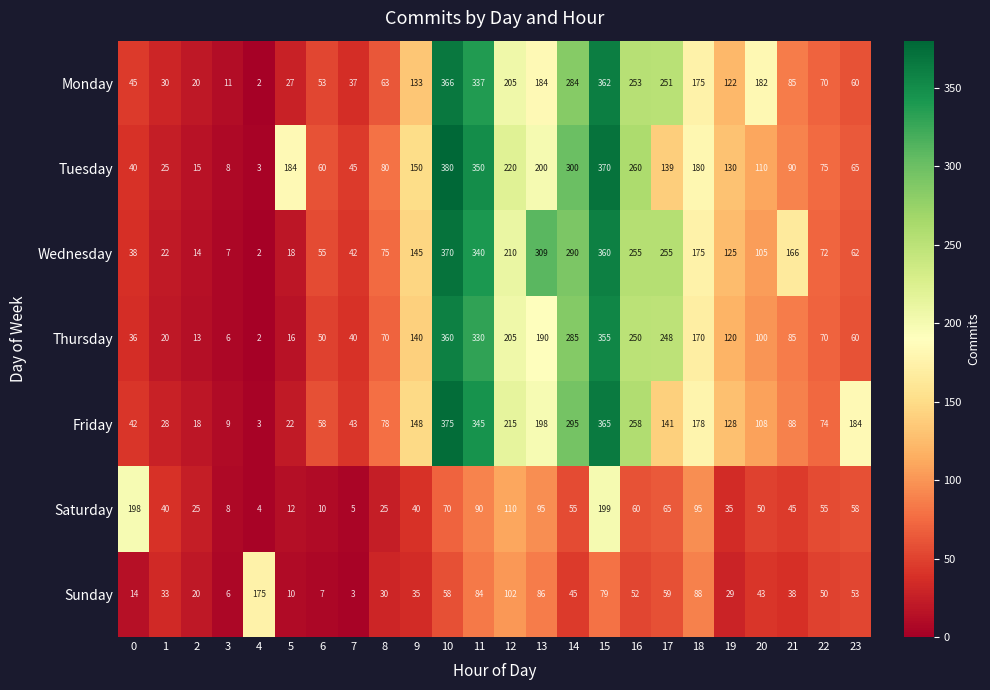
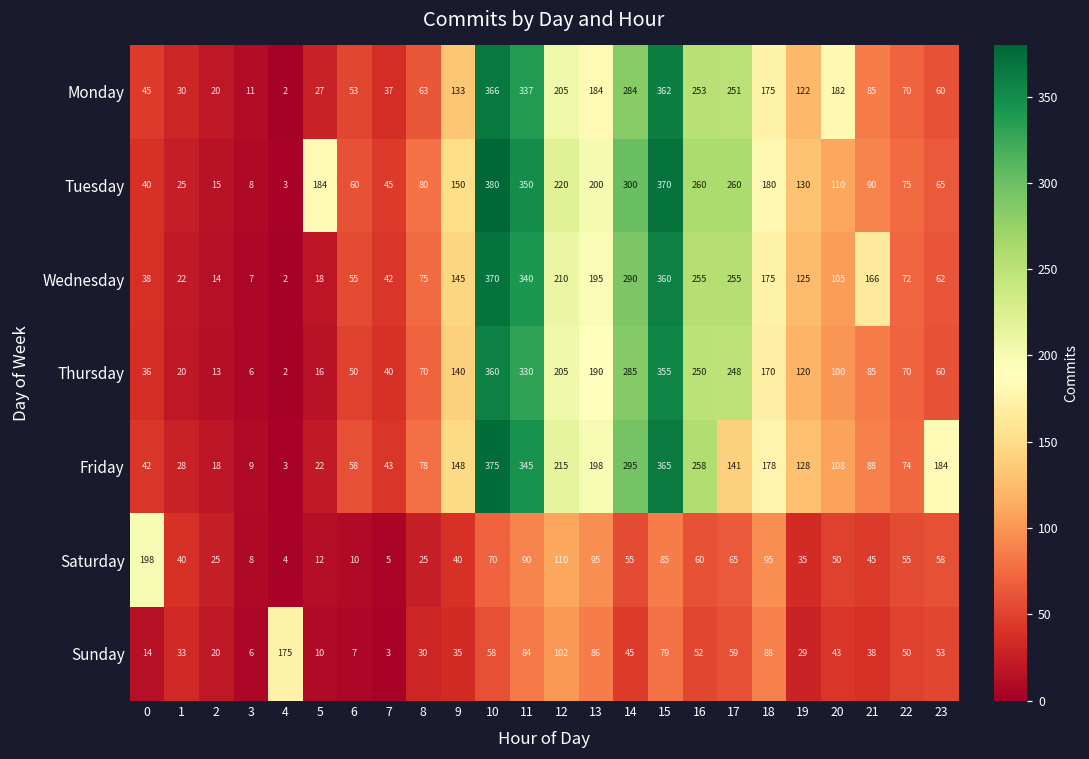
Tuesday, 17: 139 -> 260
Wednesday, 13: 309 -> 195
Saturday, 15: 199 -> 85
